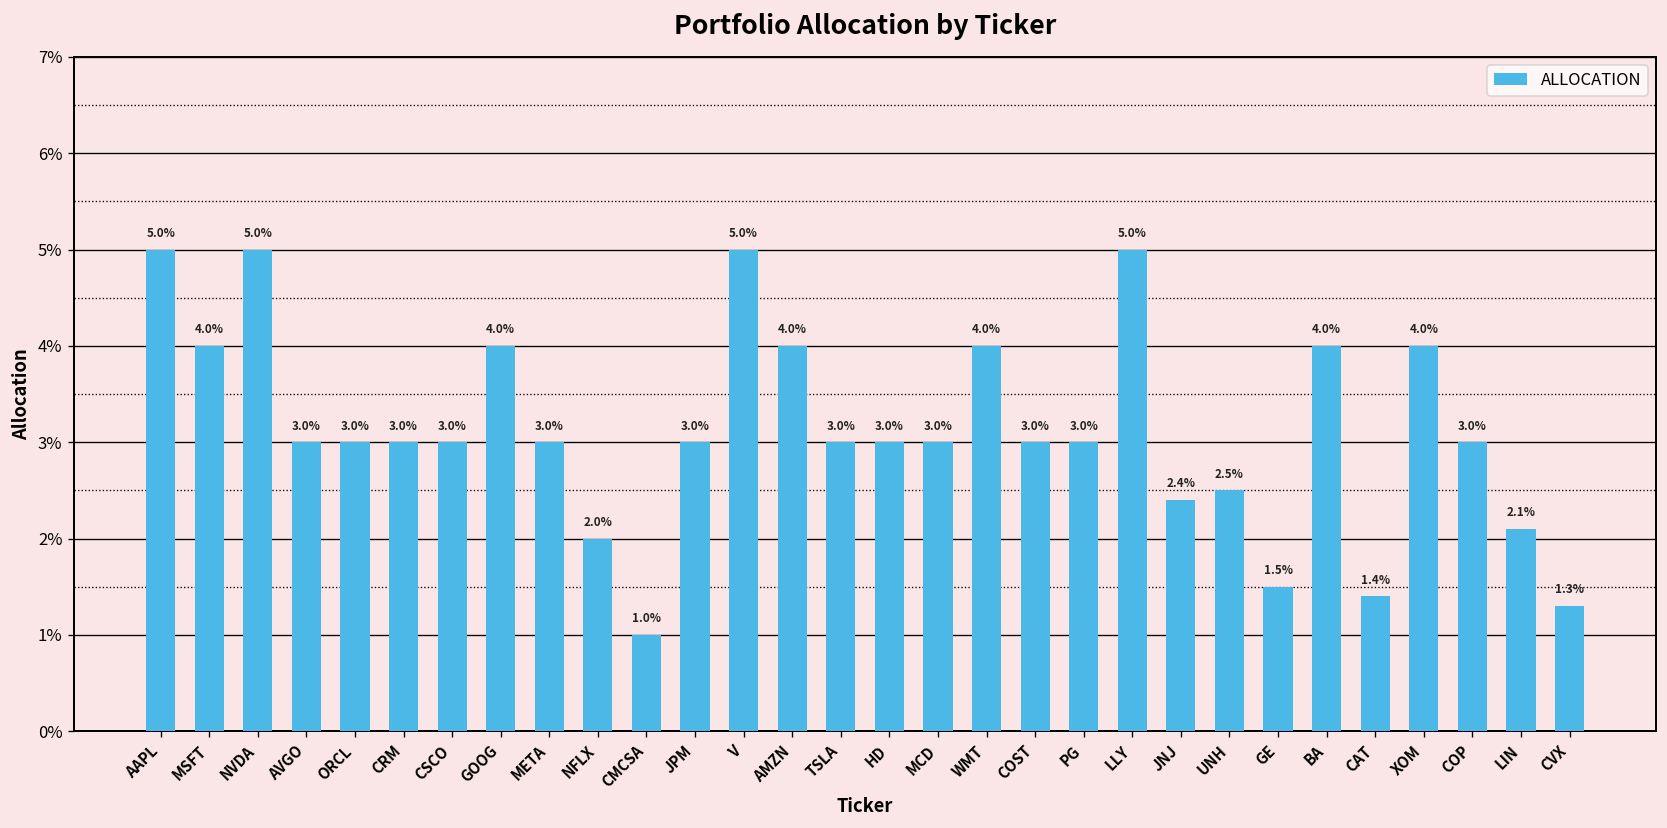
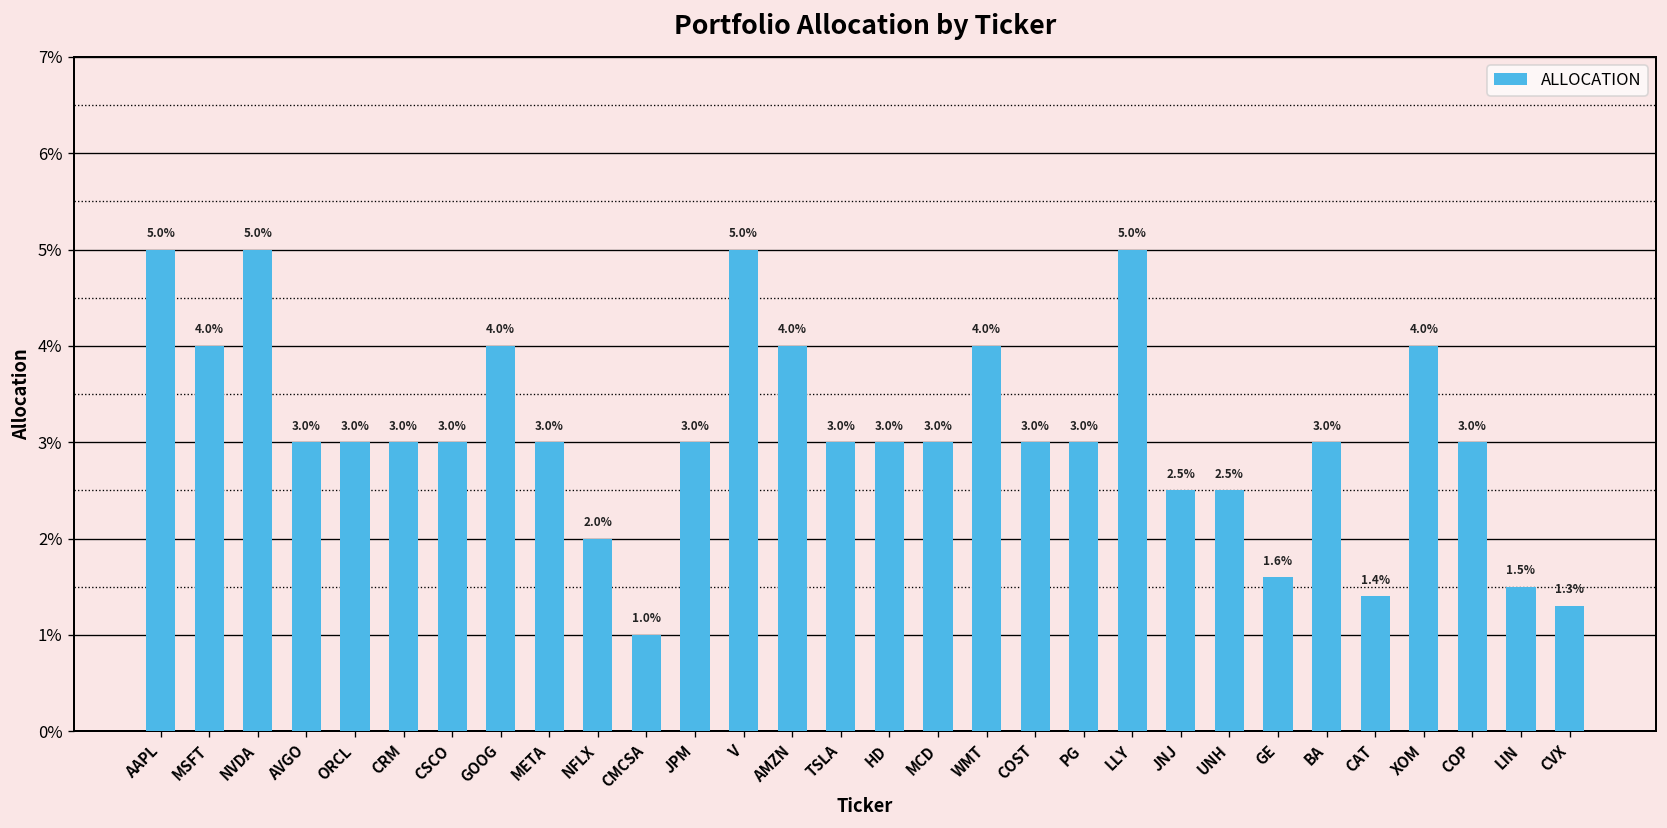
JNJ: 2.4% -> 2.5%
GE: 1.5% -> 1.6%
BA: 4.0% -> 3.0%
LIN: 2.1% -> 1.5%
